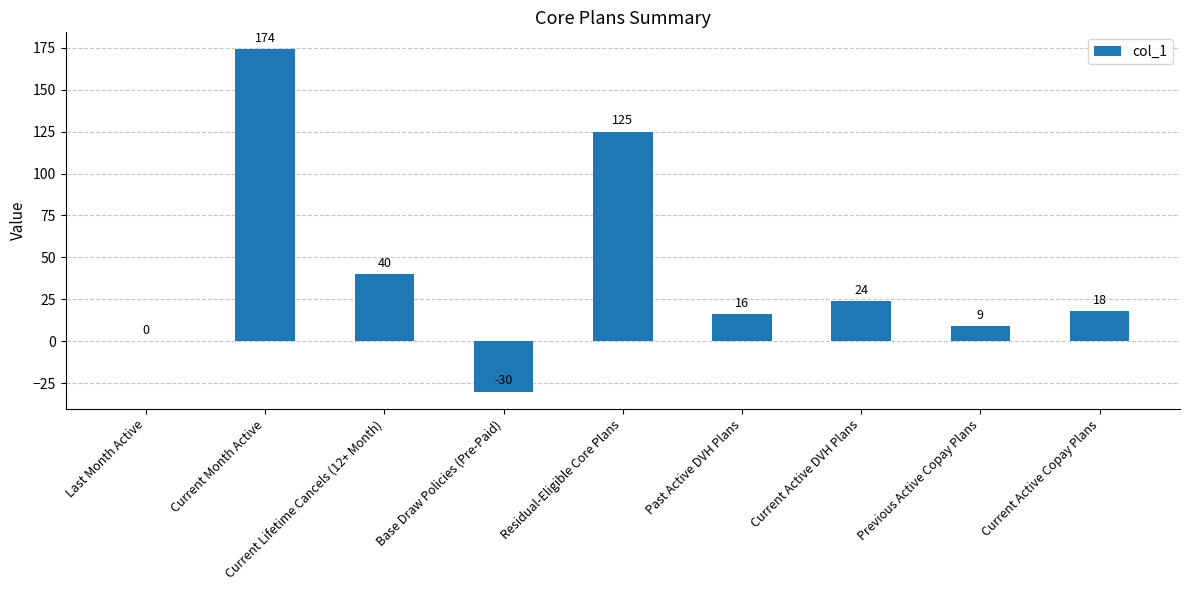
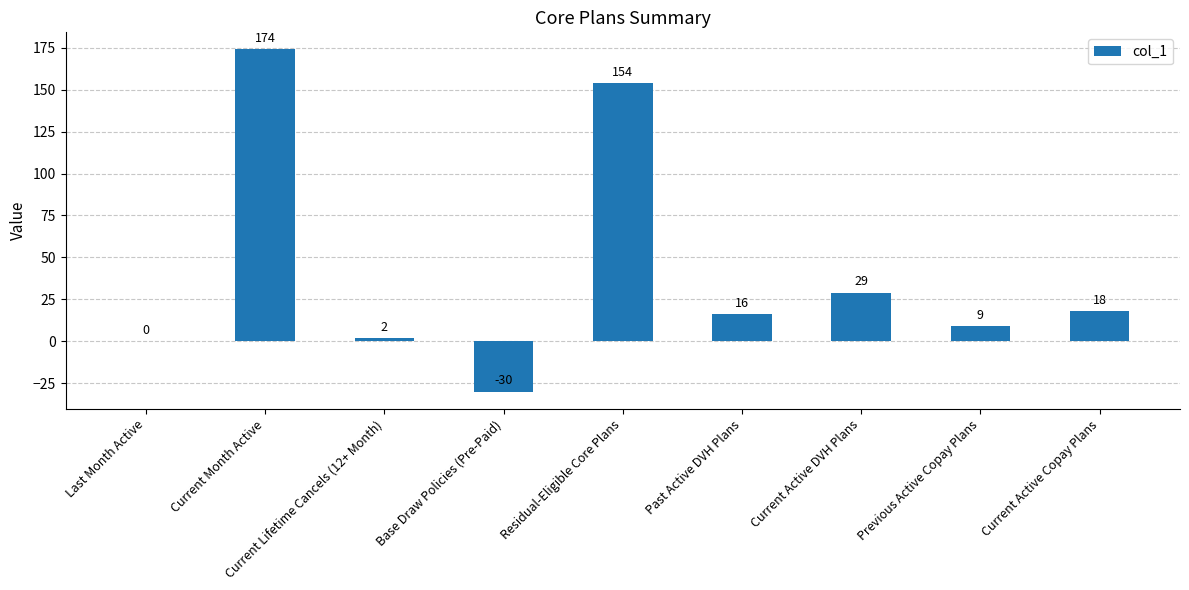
Current Lifetime Cancels (12+ Month): 40 -> 2
Residual-Eligible Core Plans: 125 -> 154
Current Active DVH Plans: 24 -> 29
